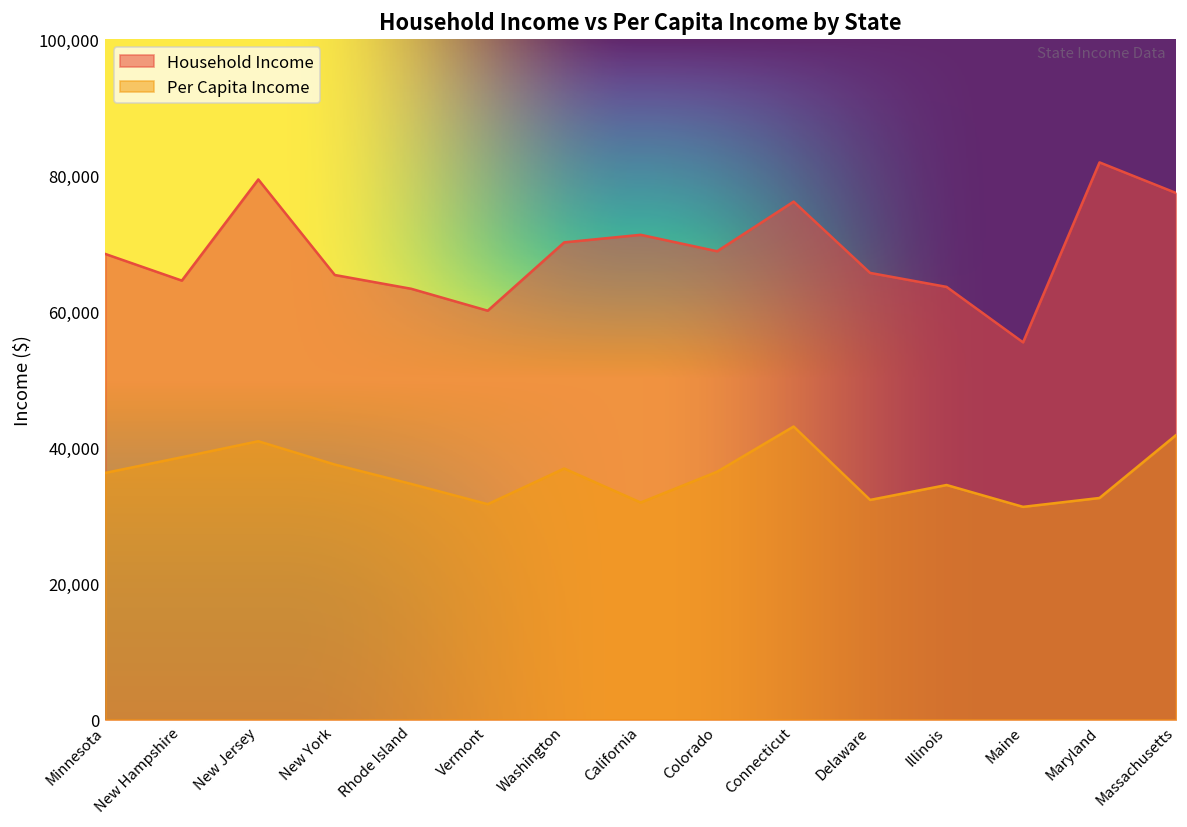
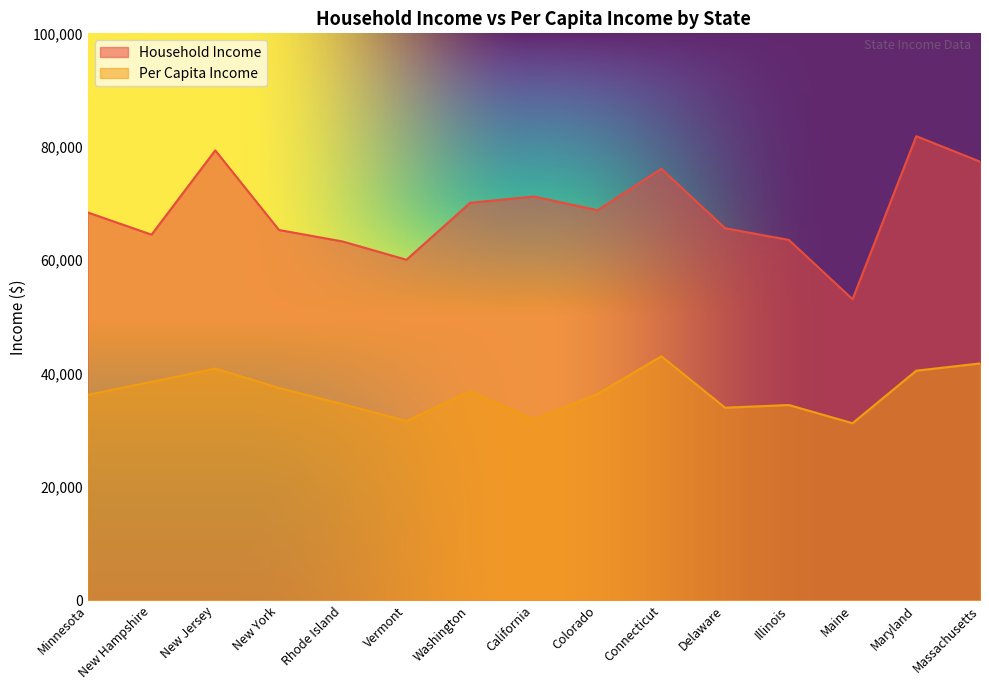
Per Capita Income, Delaware: 32,000 -> 34,000
Household Income, Maine: 55,000 -> 53,000
Per Capita Income, Maryland: 33,000 -> 41,000
